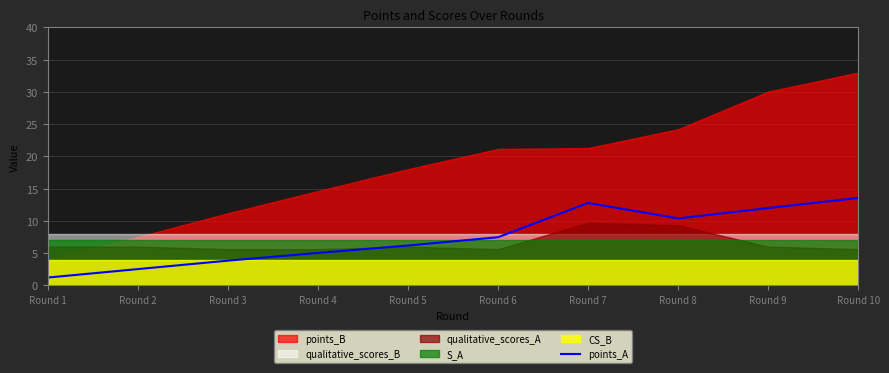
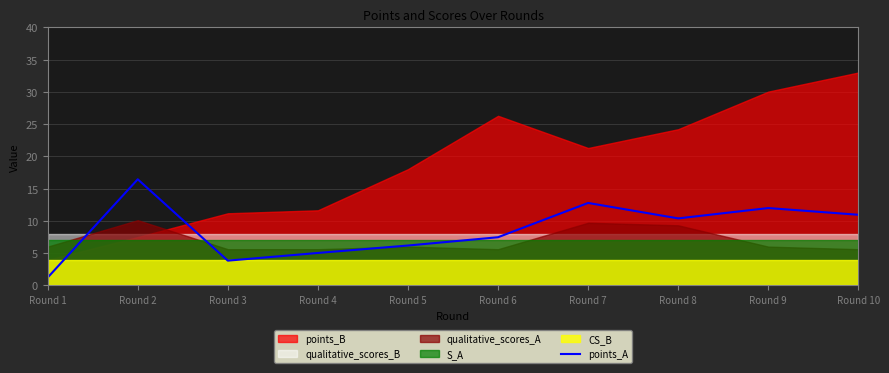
points_A, Round 2: 3 -> 16
qualitative_scores_A, Round 2: 6 -> 10
points_B, Round 4: 15 -> 12
points_B, Round 6: 21 -> 26
points_A, Round 10: 14 -> 11
